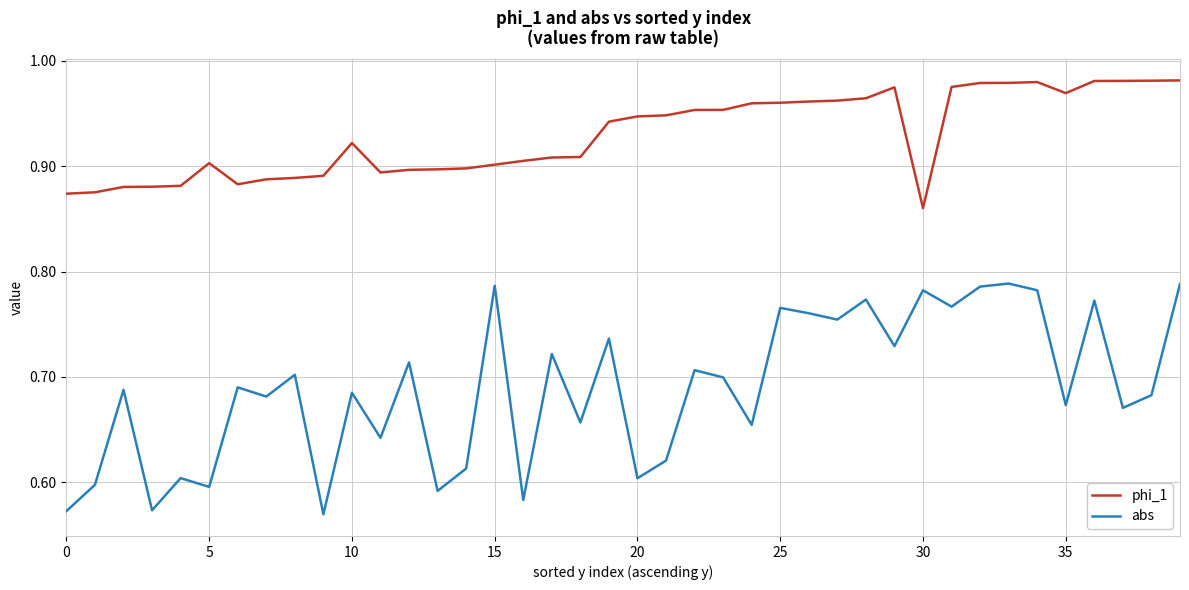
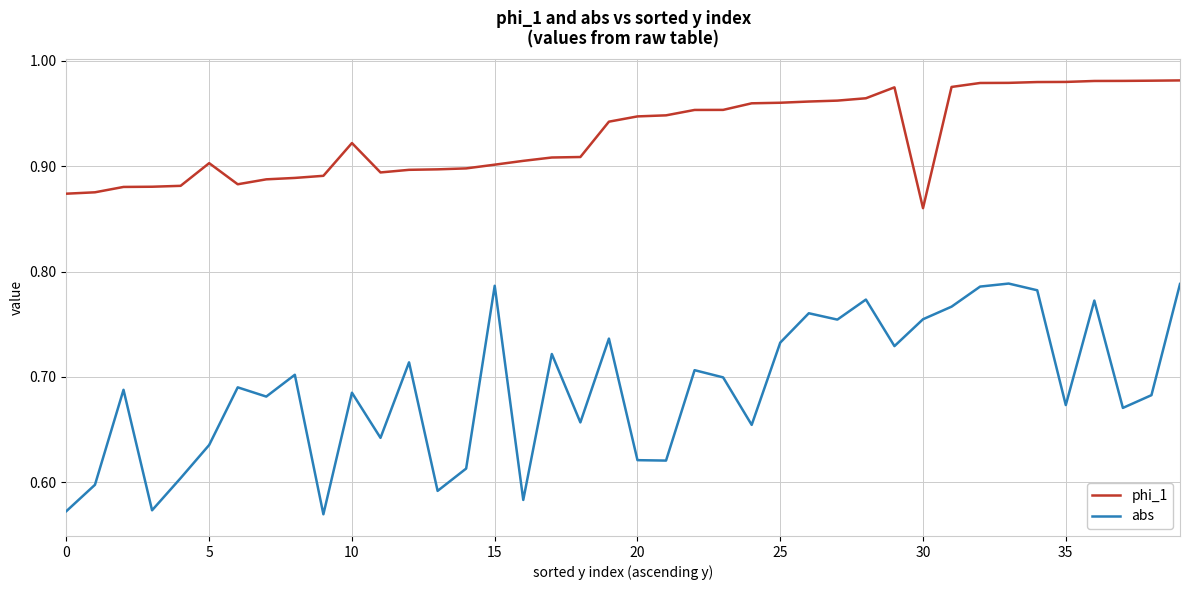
abs, 5: 0.596 -> 0.635
abs, 20: 0.604 -> 0.621
abs, 25: 0.766 -> 0.733
abs, 30: 0.782 -> 0.755
phi_1, 35: 0.969 -> 0.980
